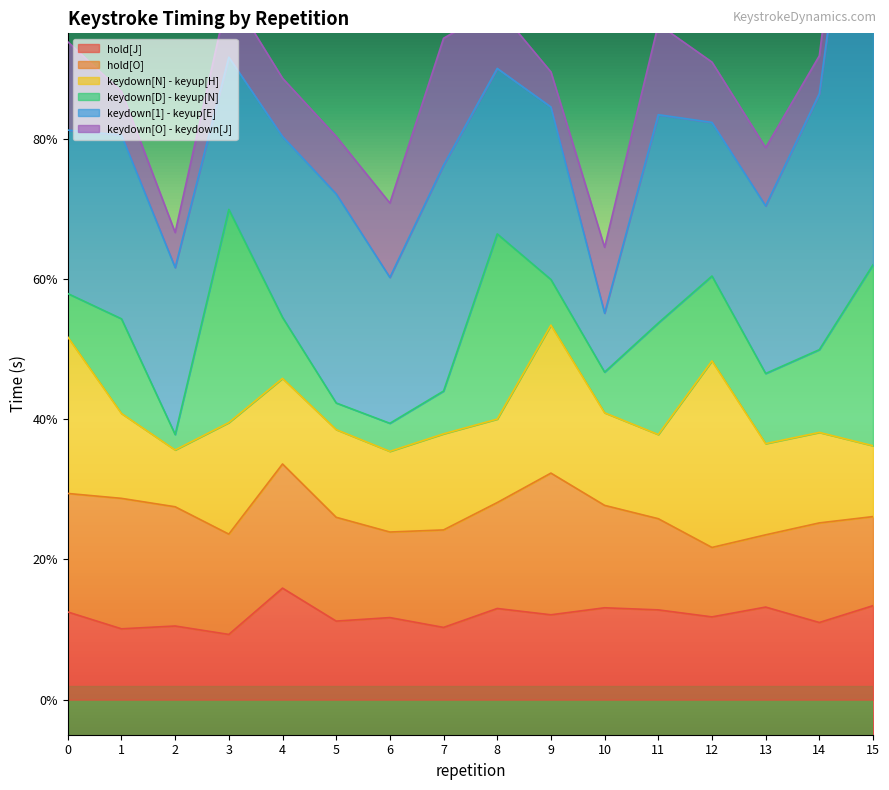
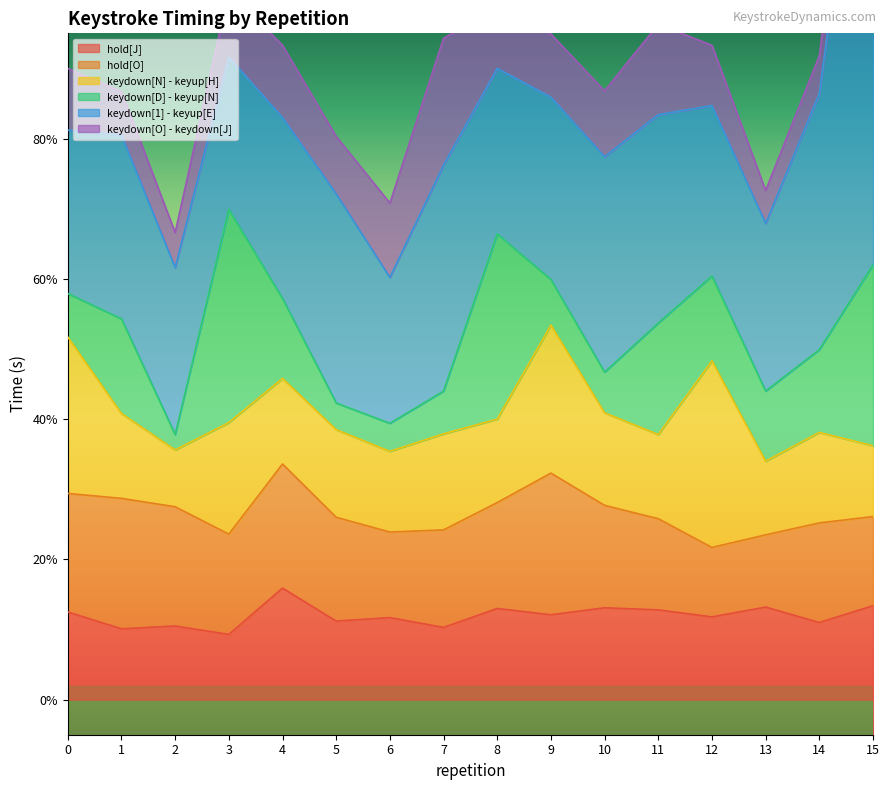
keydown[O] - keydown[J], 0: 13% -> 9%
keydown[D] - keyup[N], 4: 9% -> 11%
keydown[O] - keydown[J], 4: 8% -> 10%
keydown[1] - keyup[E], 9: 25% -> 26%
keydown[O] - keydown[J], 9: 5% -> 9%
keydown[1] - keyup[E], 10: 8% -> 31%
keydown[1] - keyup[E], 12: 22% -> 24%
keydown[N] - keyup[H], 13: 13% -> 10%
keydown[O] - keydown[J], 13: 8% -> 5%
